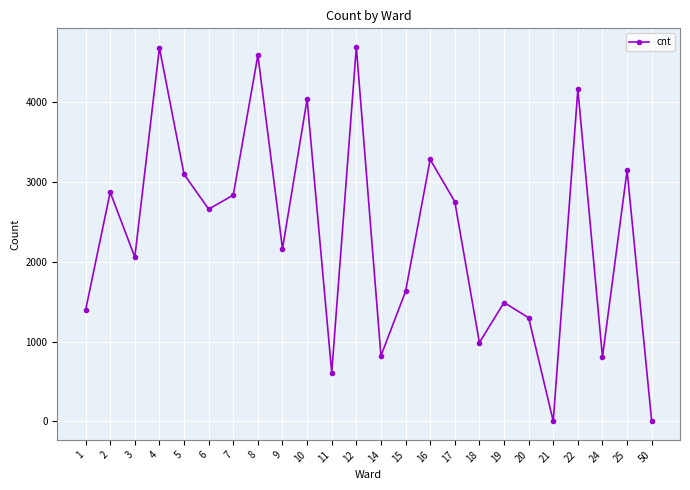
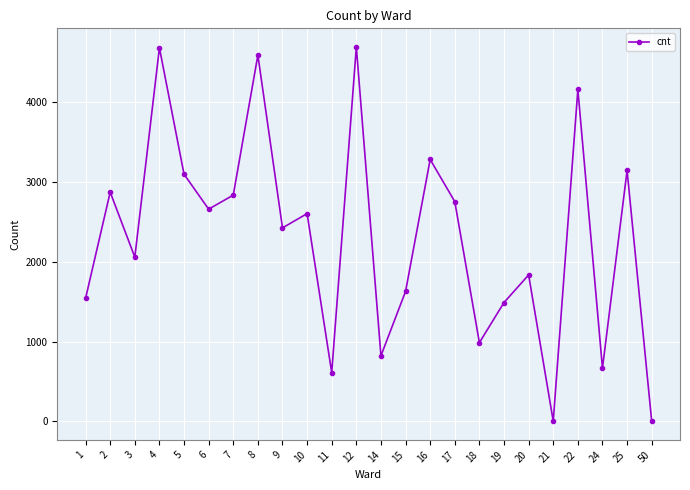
1: 1400 -> 1500
9: 2200 -> 2400
10: 4000 -> 2600
20: 1300 -> 1800
24: 800 -> 700
